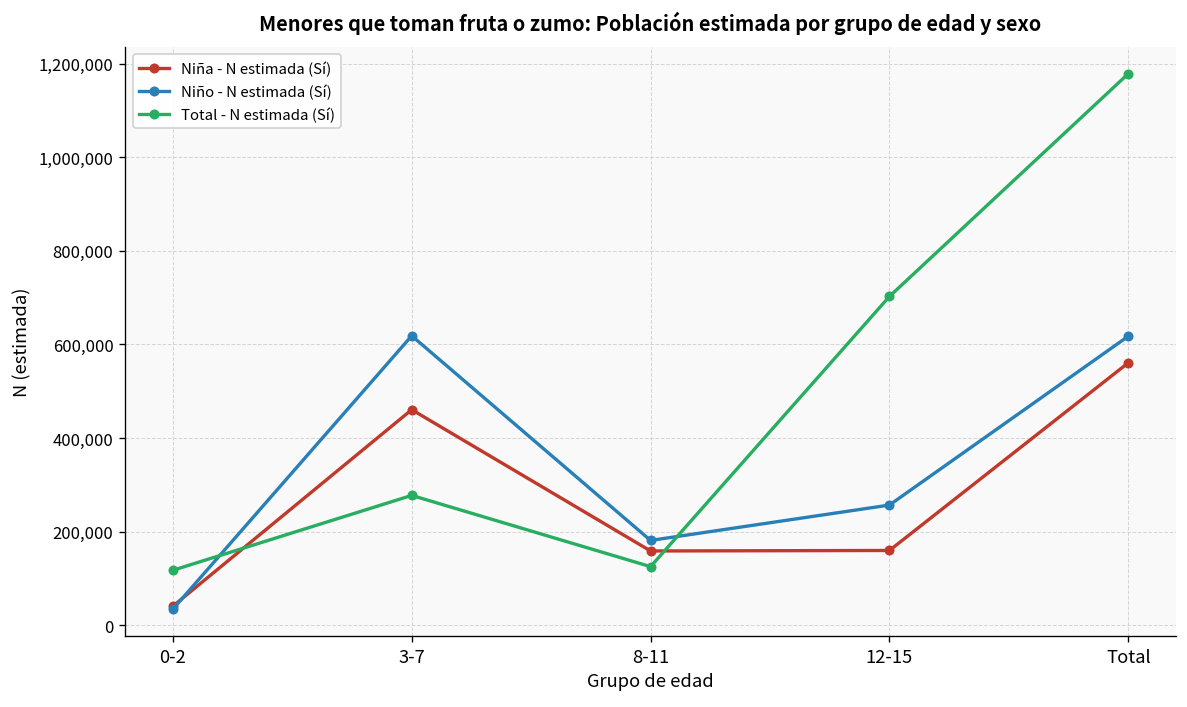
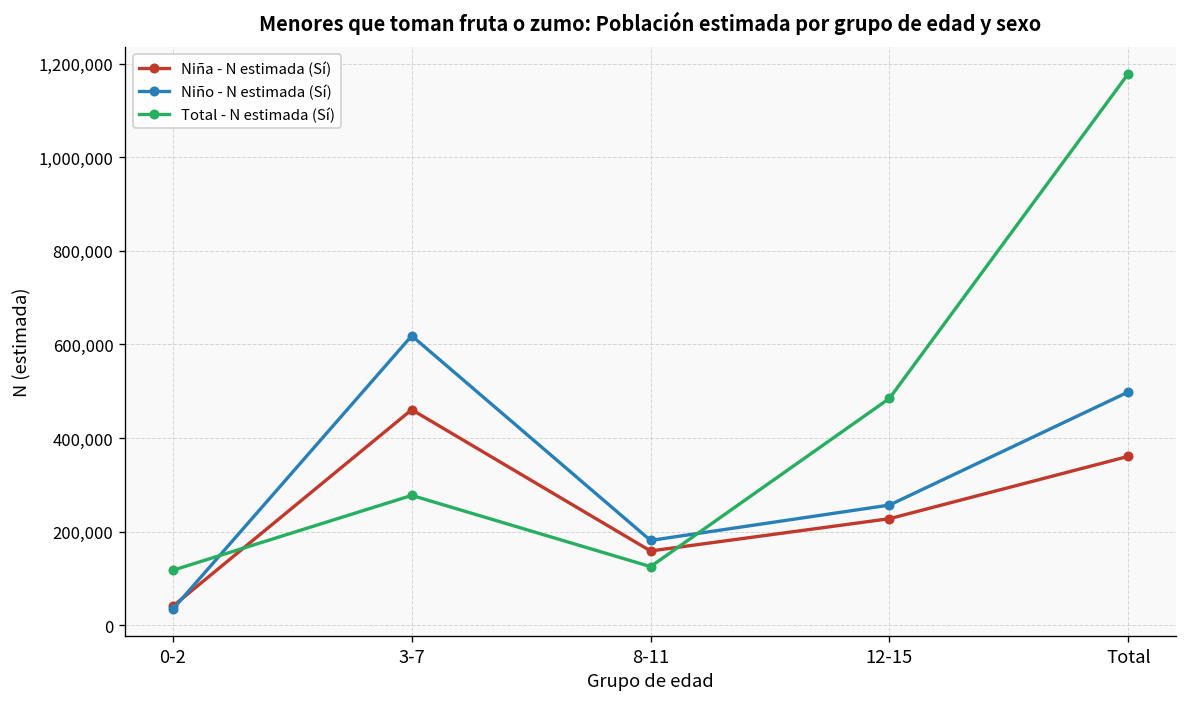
Niña - N estimada (Sí), 12-15: 160,000 -> 230,000
Total - N estimada (Sí), 12-15: 700,000 -> 480,000
Niña - N estimada (Sí), Total: 560,000 -> 360,000
Niño - N estimada (Sí), Total: 620,000 -> 500,000
